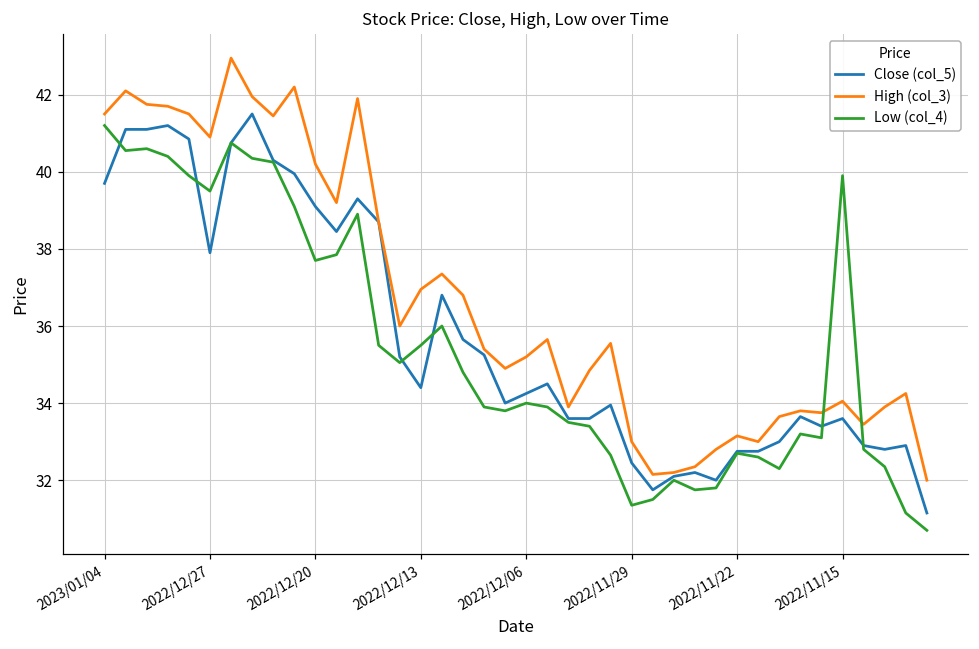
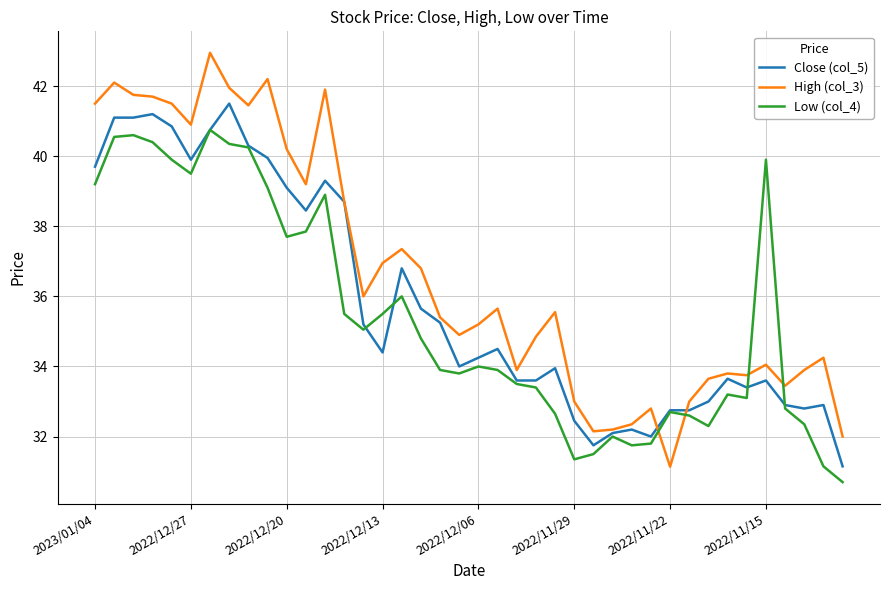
Low (col_4), 2023/01/04: 41.2 -> 39.2
Close (col_5), 2022/12/27: 37.9 -> 39.9
High (col_3), 2022/11/22: 33.2 -> 31.1
